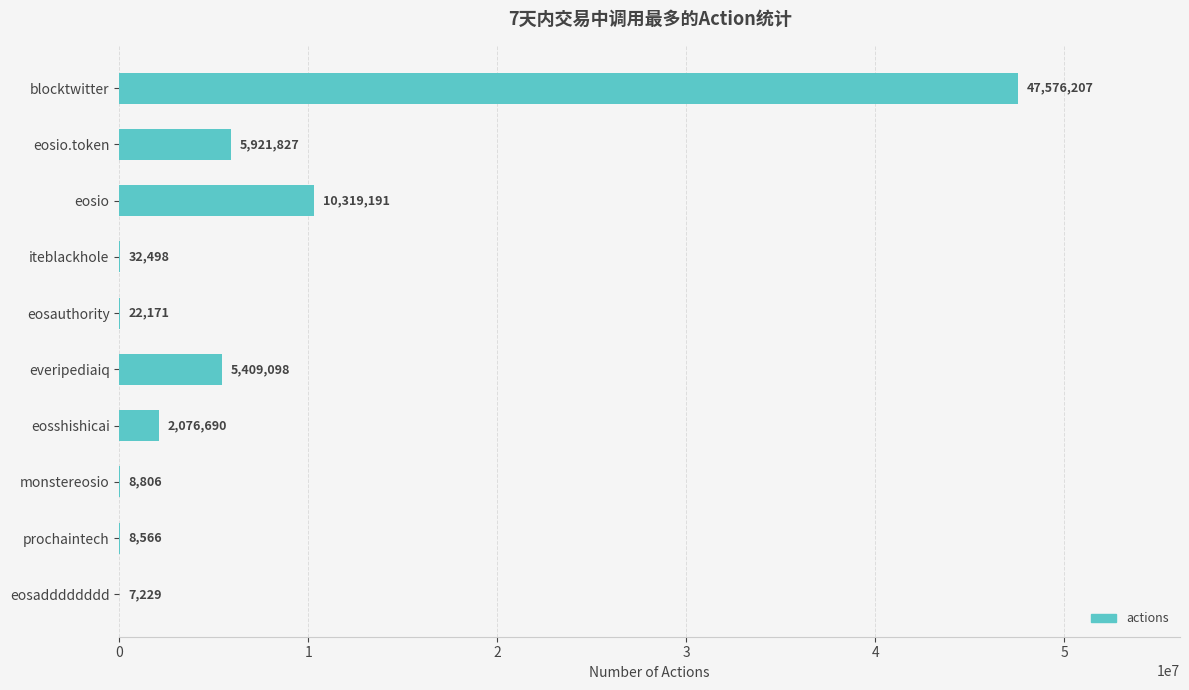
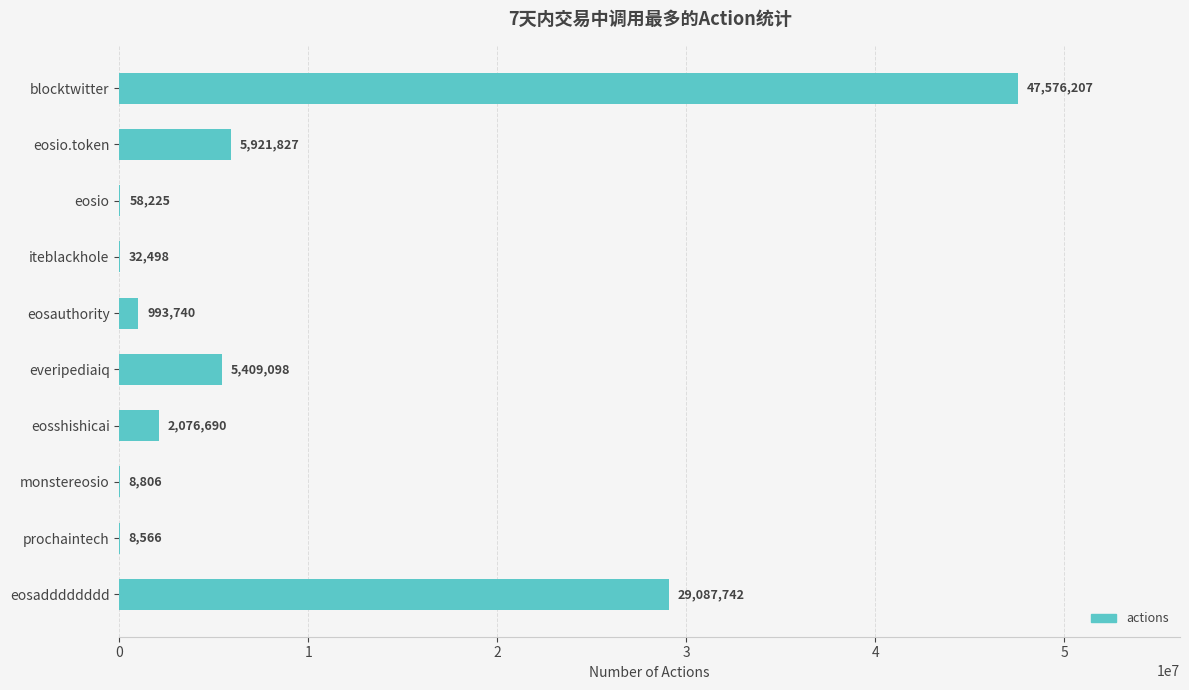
eosio: 10,319,191 -> 58,225
eosauthority: 22,171 -> 993,740
eosadddddddd: 7,229 -> 29,087,742
